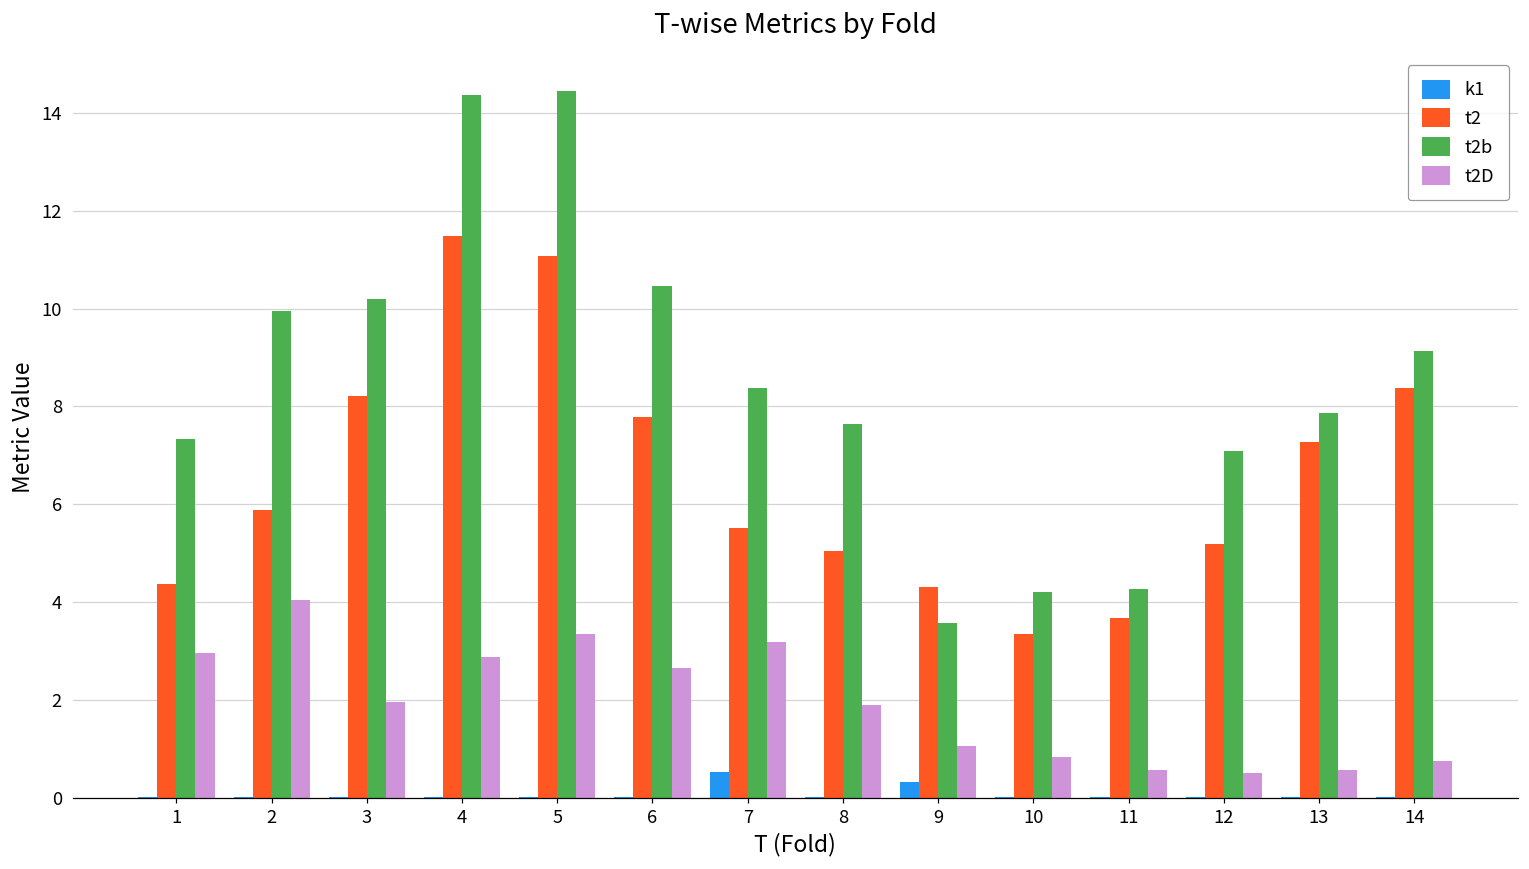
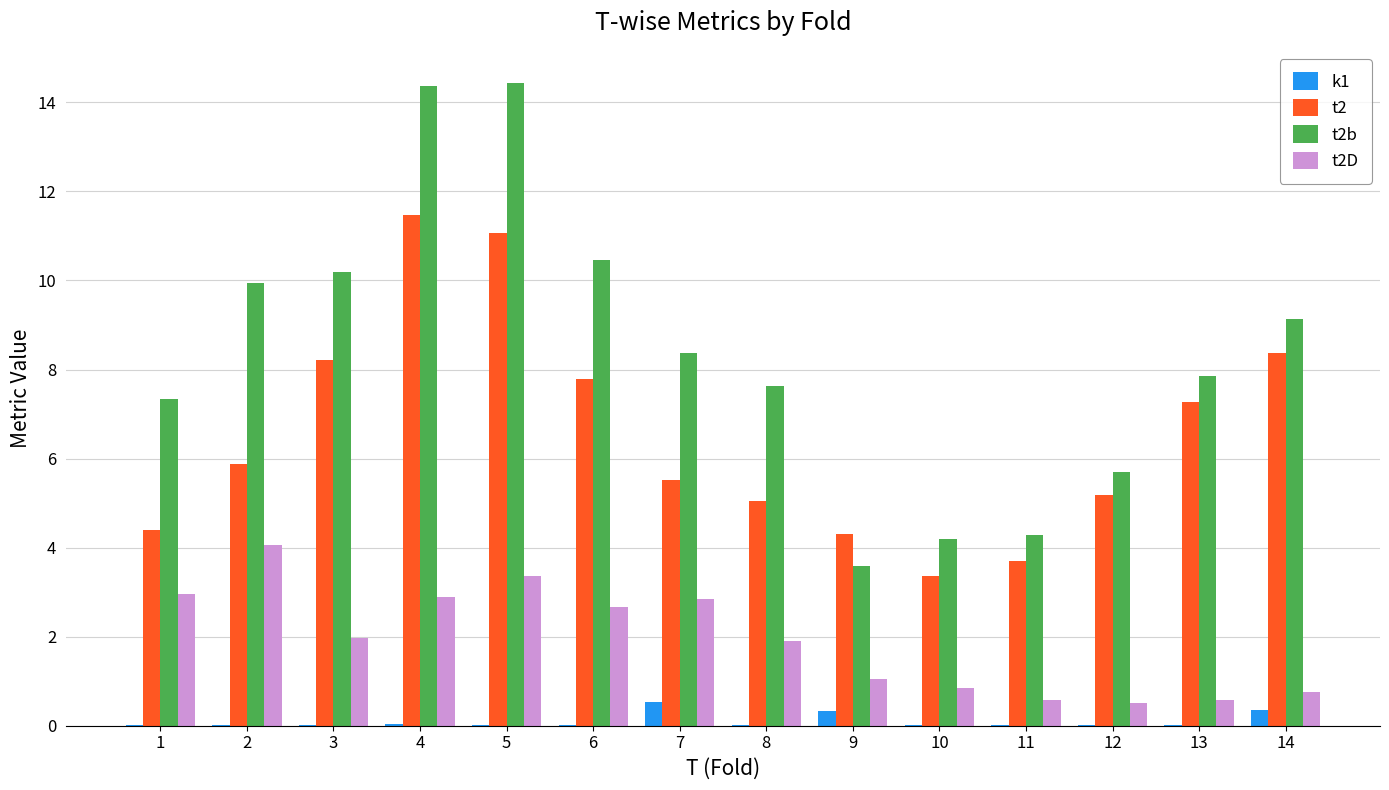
t2D, 7: 3.2 -> 2.9
t2b, 12: 7.1 -> 5.7
k1, 14: 0.0 -> 0.4
